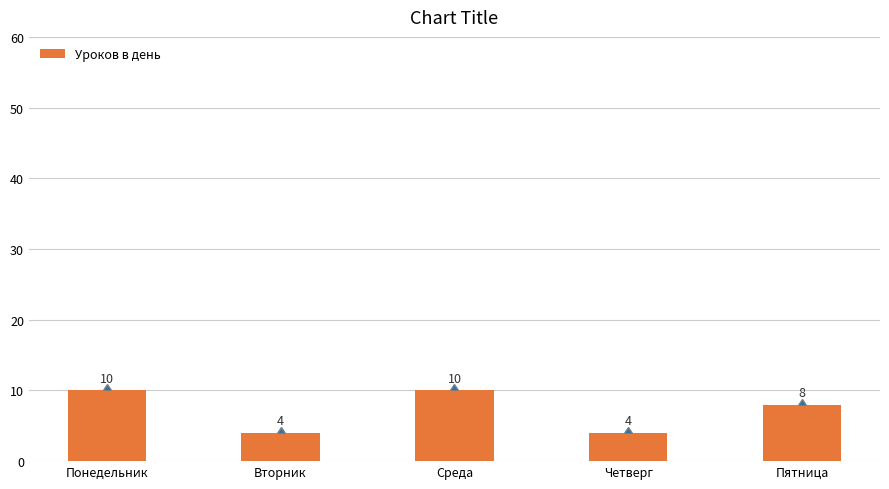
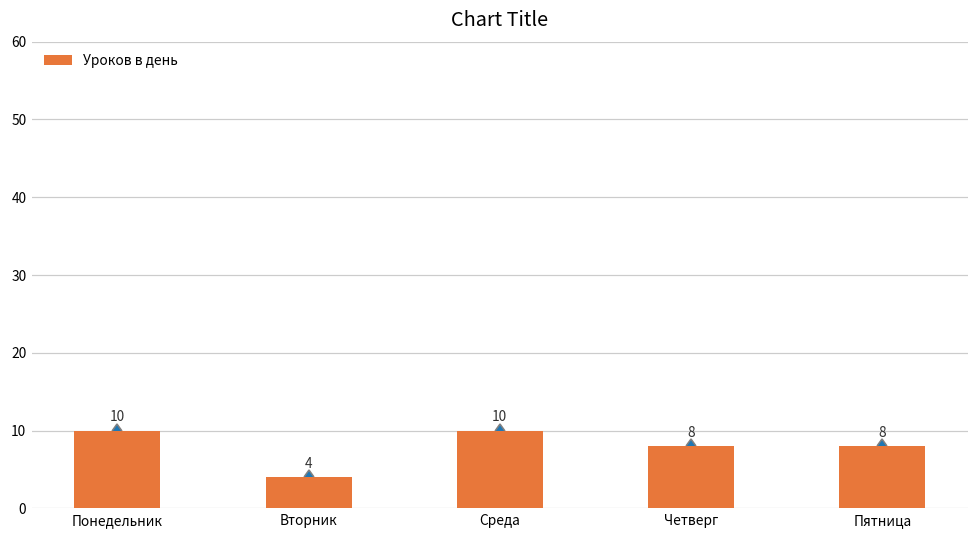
Четверг: 4 -> 8
